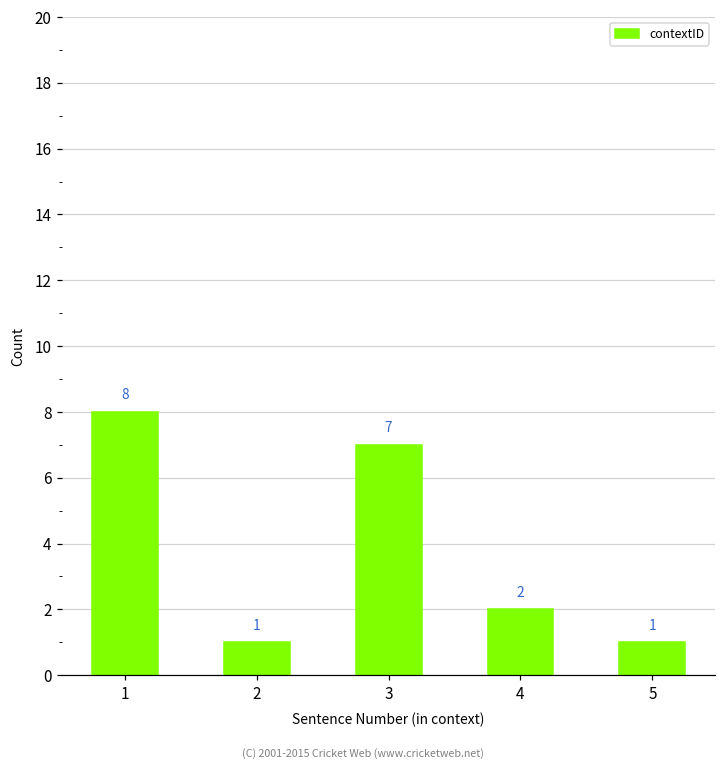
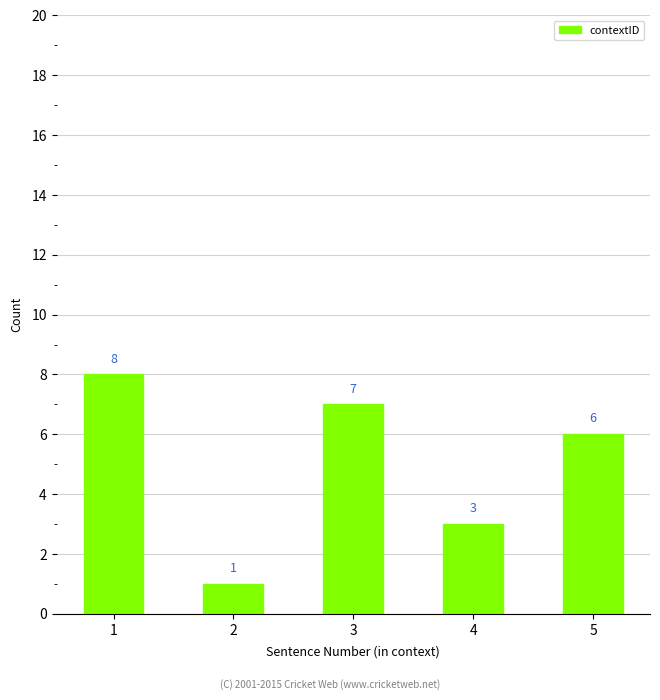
4: 2 -> 3
5: 1 -> 6
